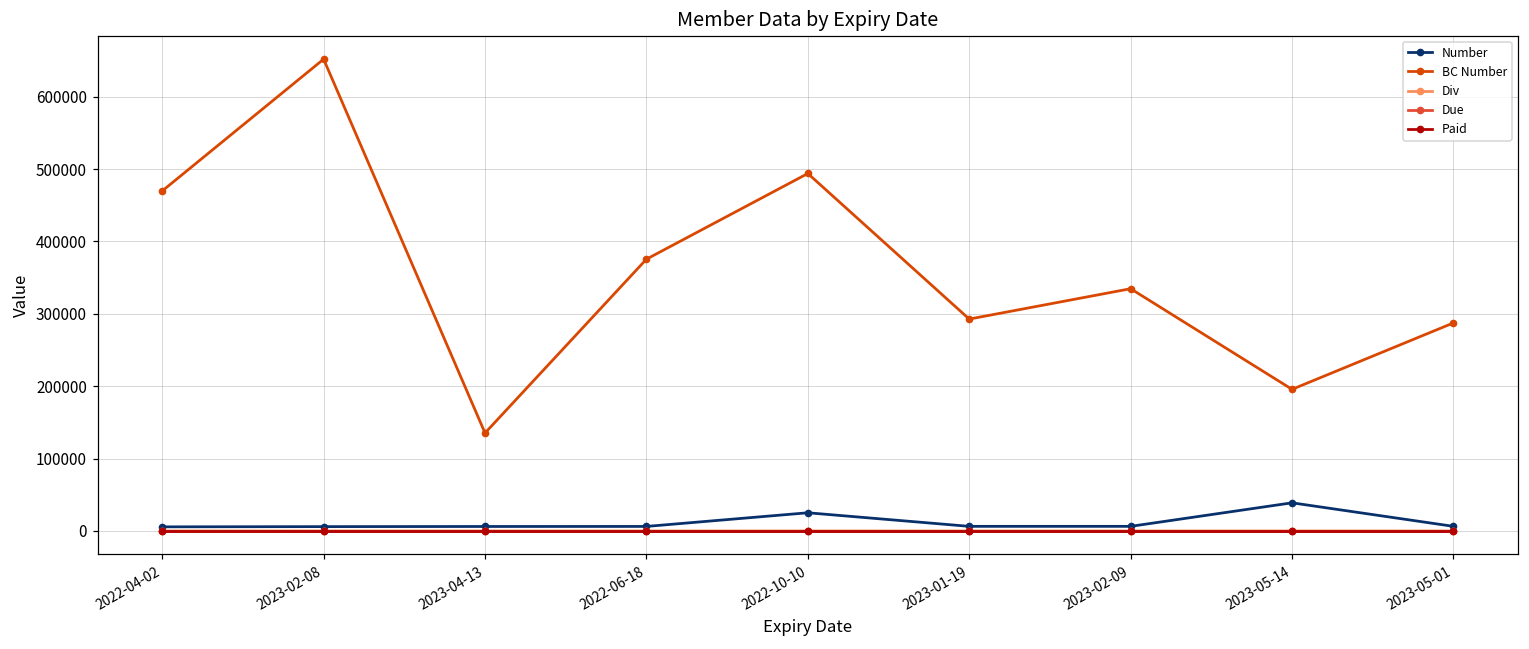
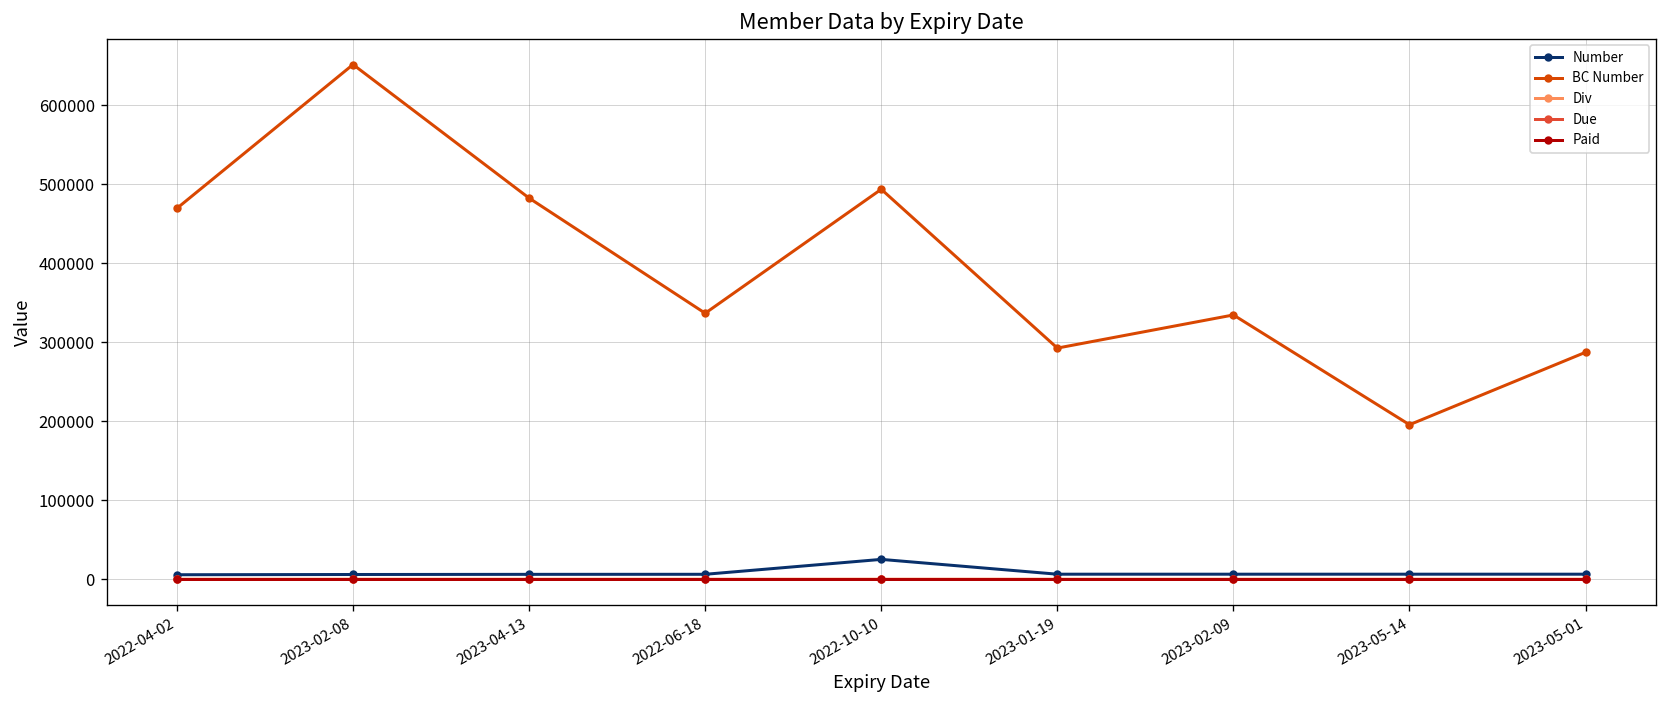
BC Number, 2023-04-13: 140000 -> 480000
BC Number, 2022-06-18: 380000 -> 340000
Number, 2023-05-14: 40000 -> 10000
